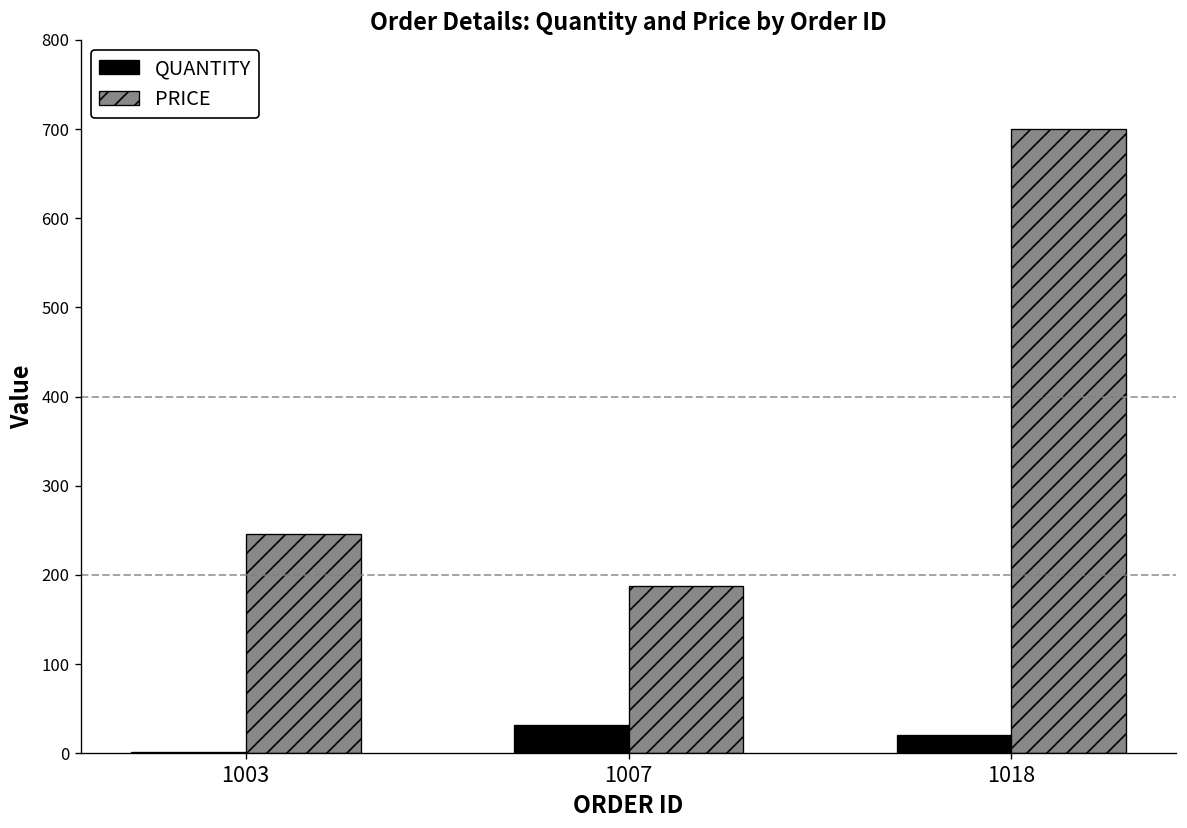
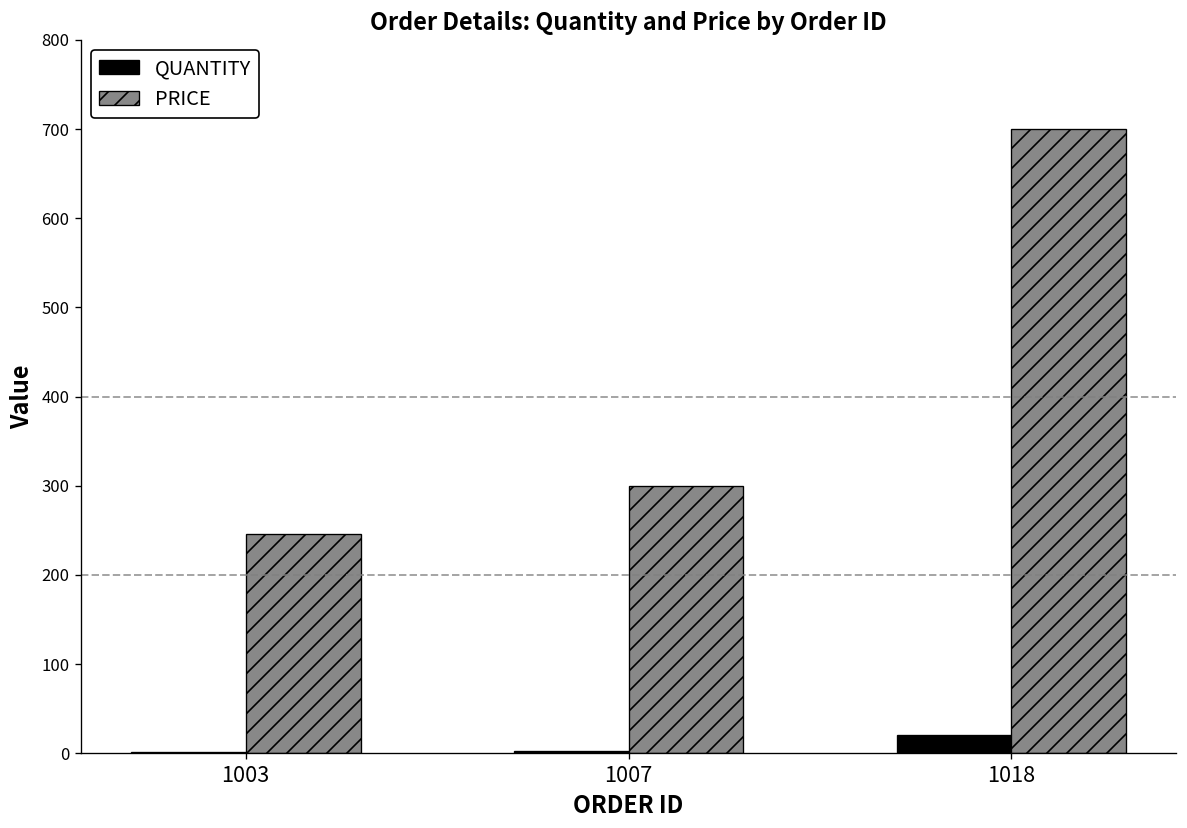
QUANTITY, 1007: 30 -> 0
PRICE, 1007: 190 -> 300
